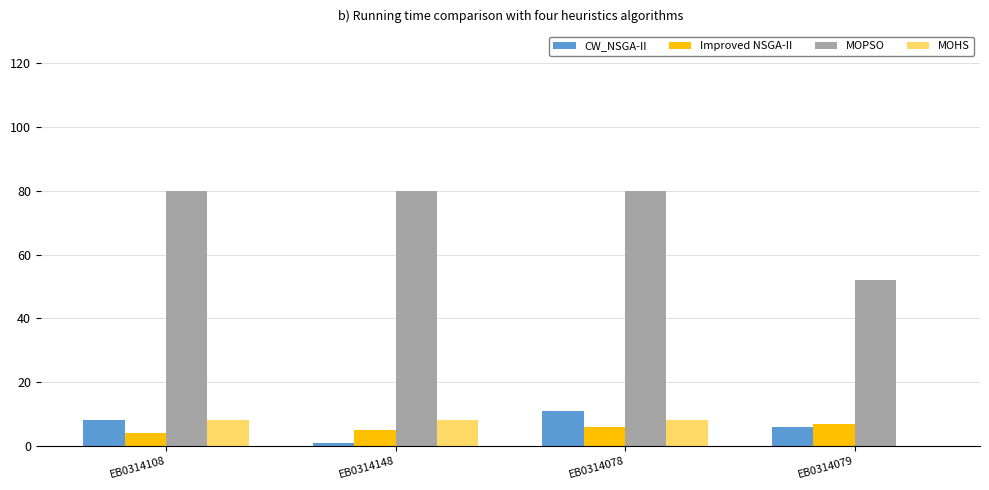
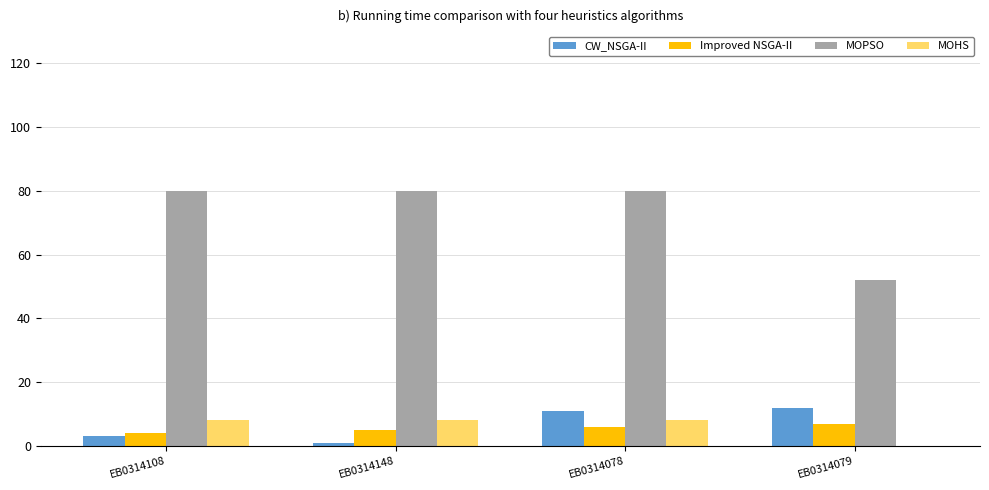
CW_NSGA-II, EB0314108: 8 -> 3
CW_NSGA-II, EB0314079: 6 -> 12
